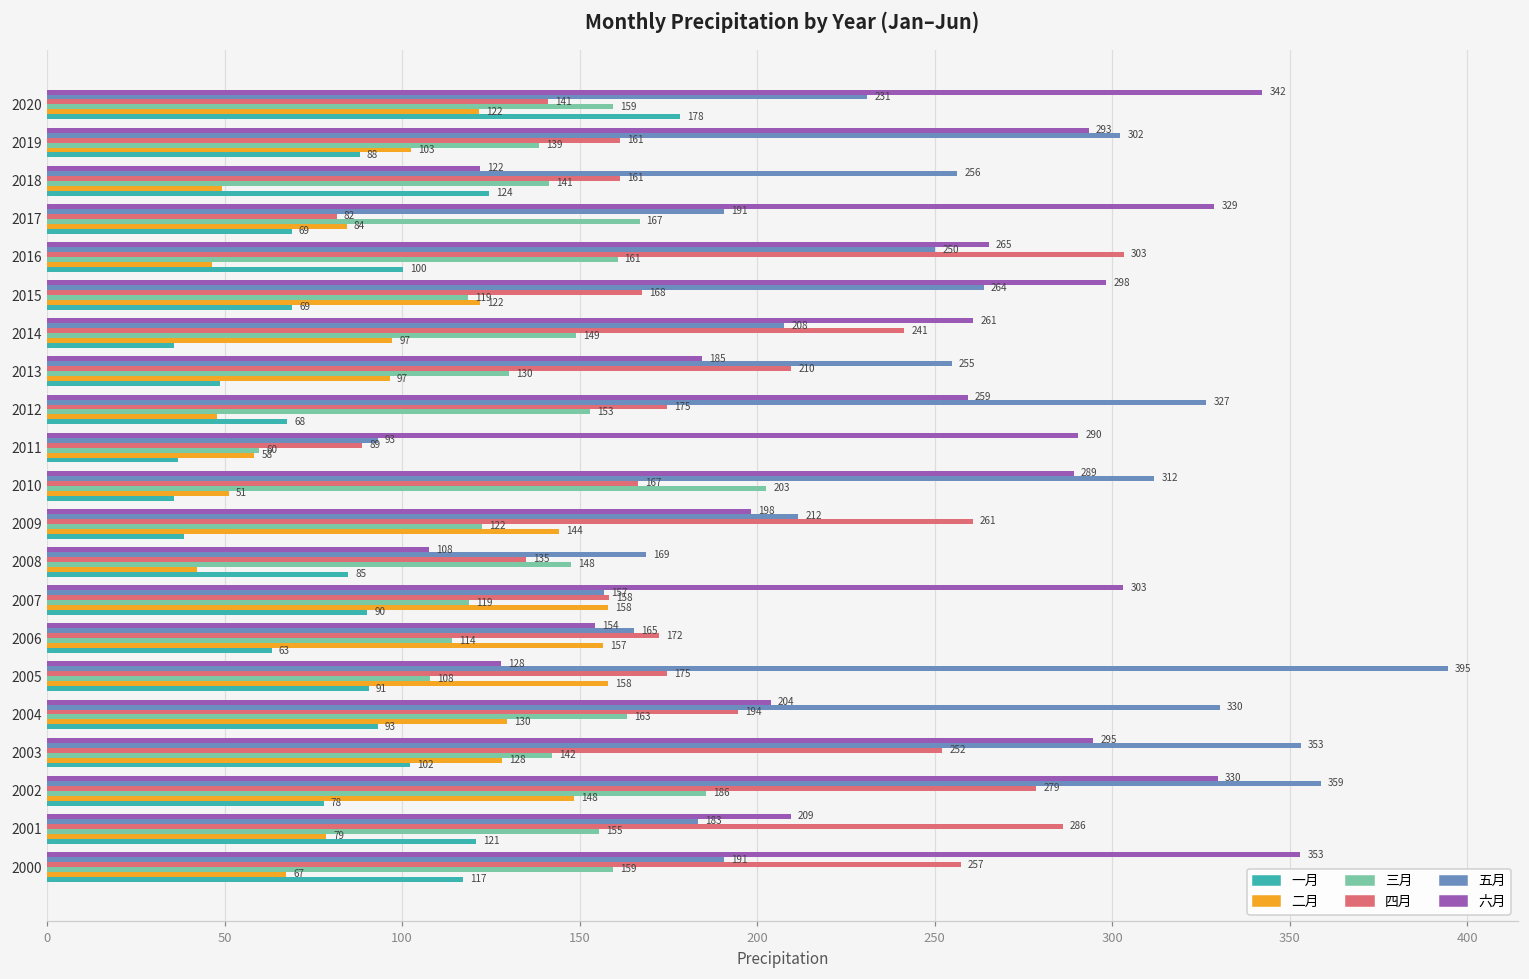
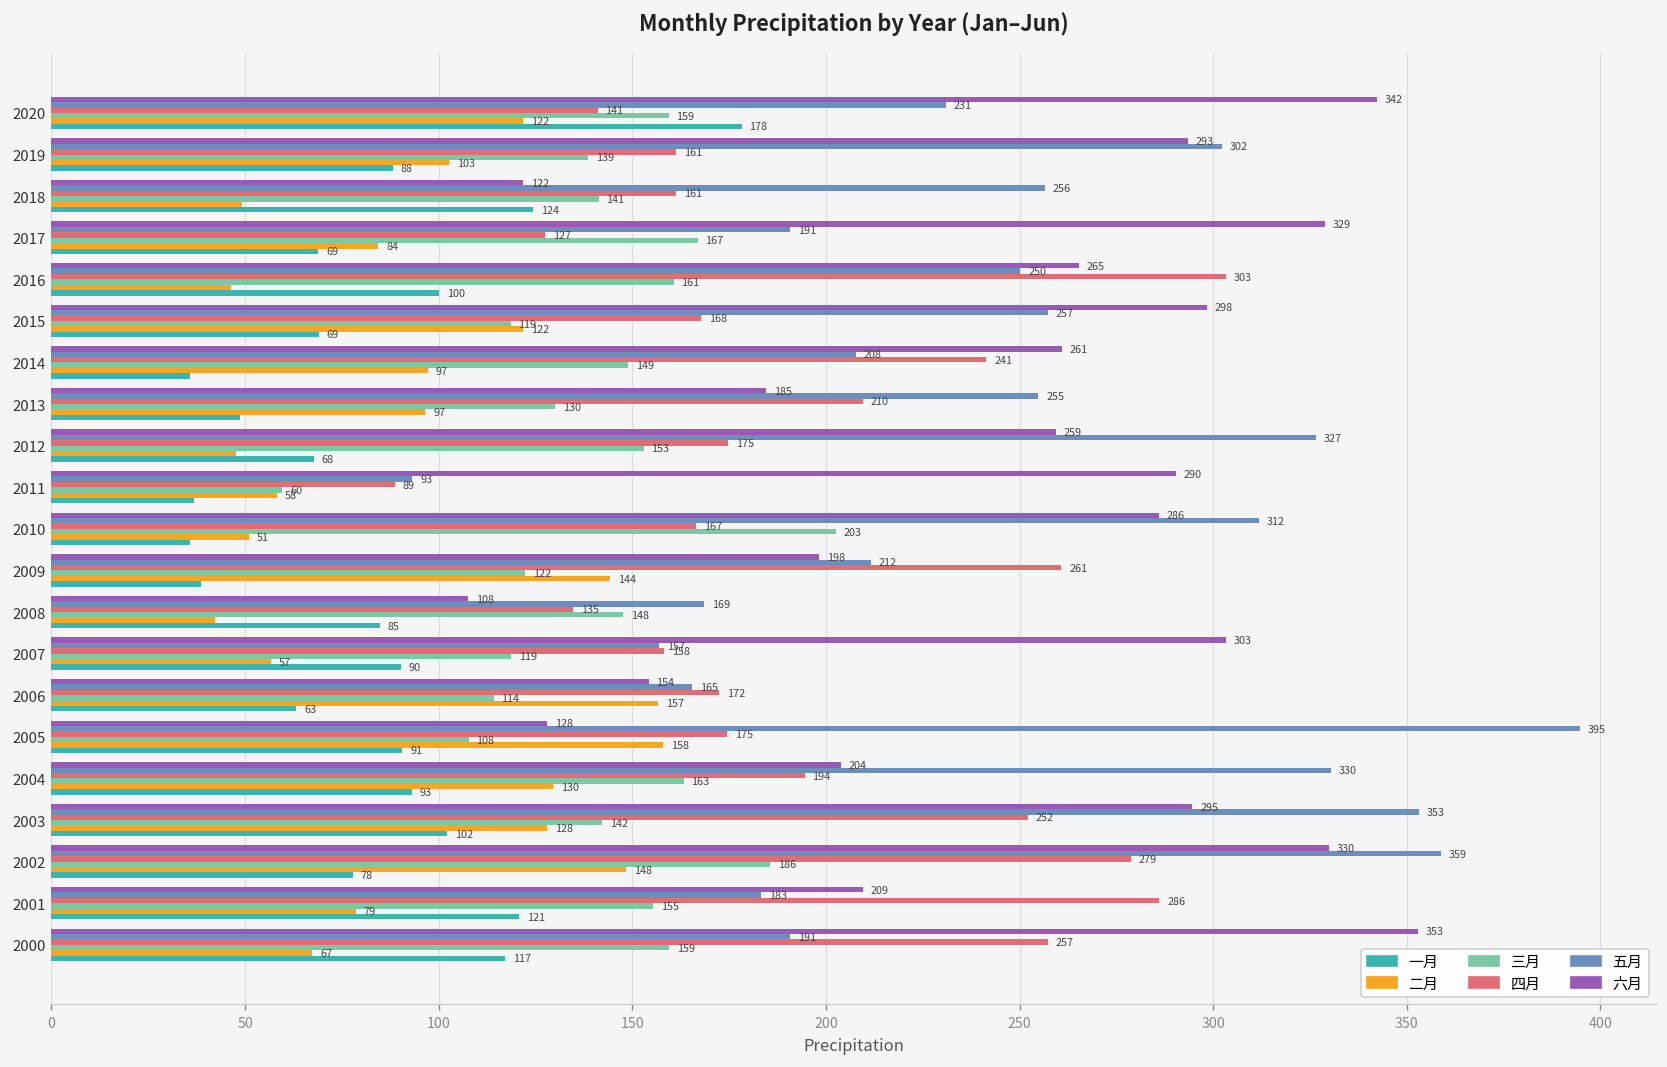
四月, 2017: 82 -> 127
五月, 2015: 264 -> 257
六月, 2010: 289 -> 286
二月, 2007: 158 -> 57
